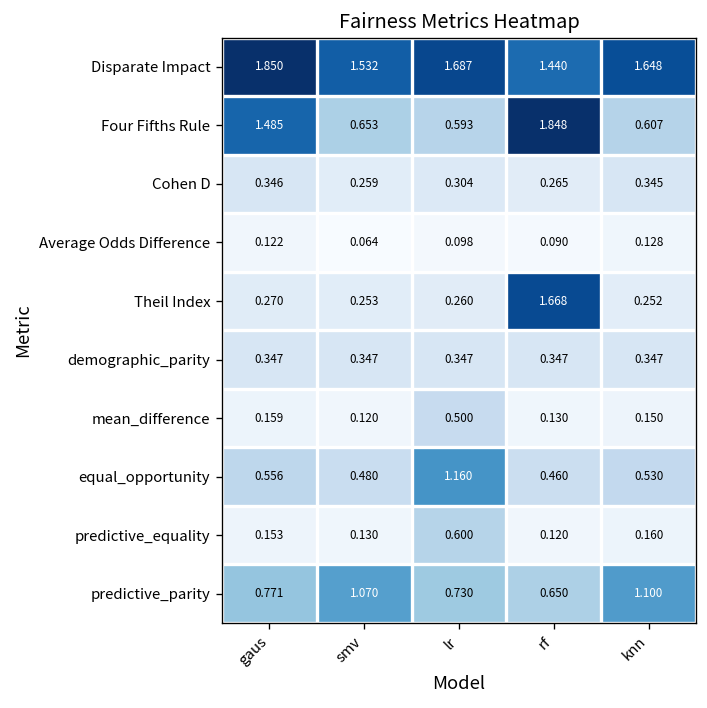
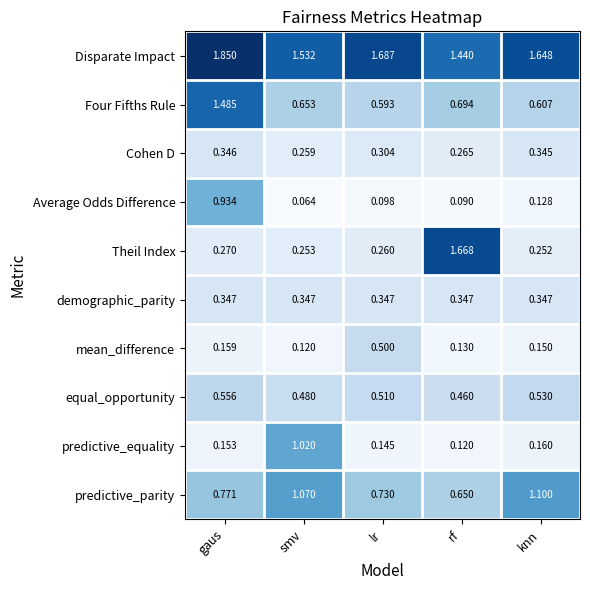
Four Fifths Rule, rf: 1.848 -> 0.694
Average Odds Difference, gaus: 0.122 -> 0.934
equal_opportunity, lr: 1.160 -> 0.510
predictive_equality, smv: 0.130 -> 1.020
predictive_equality, lr: 0.600 -> 0.145
